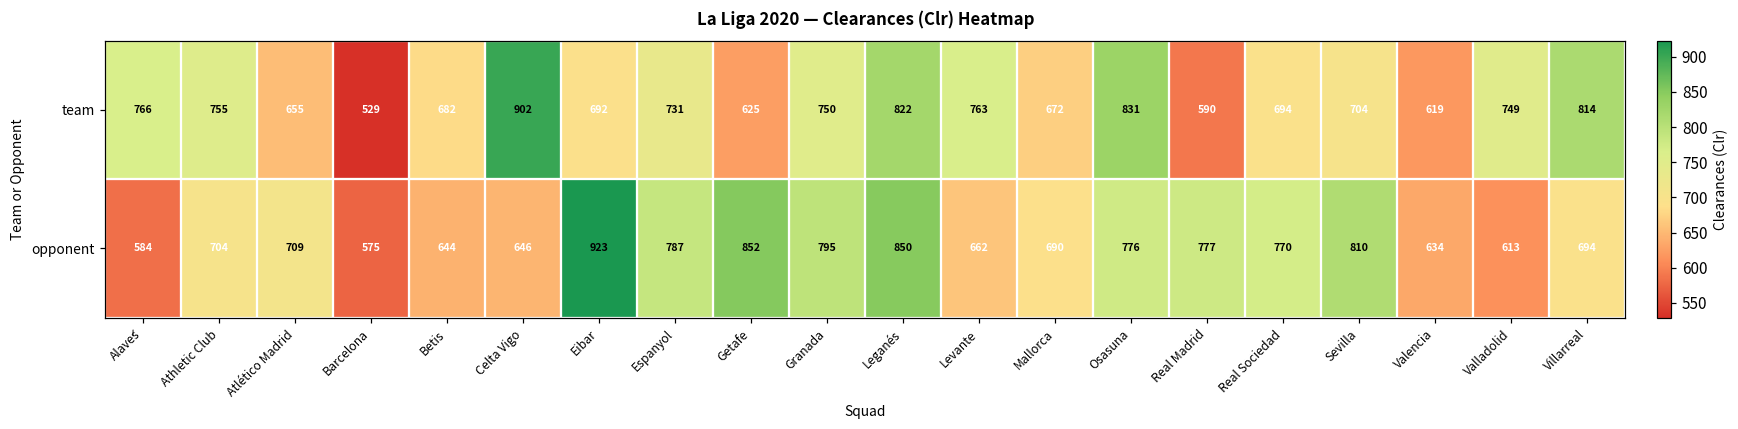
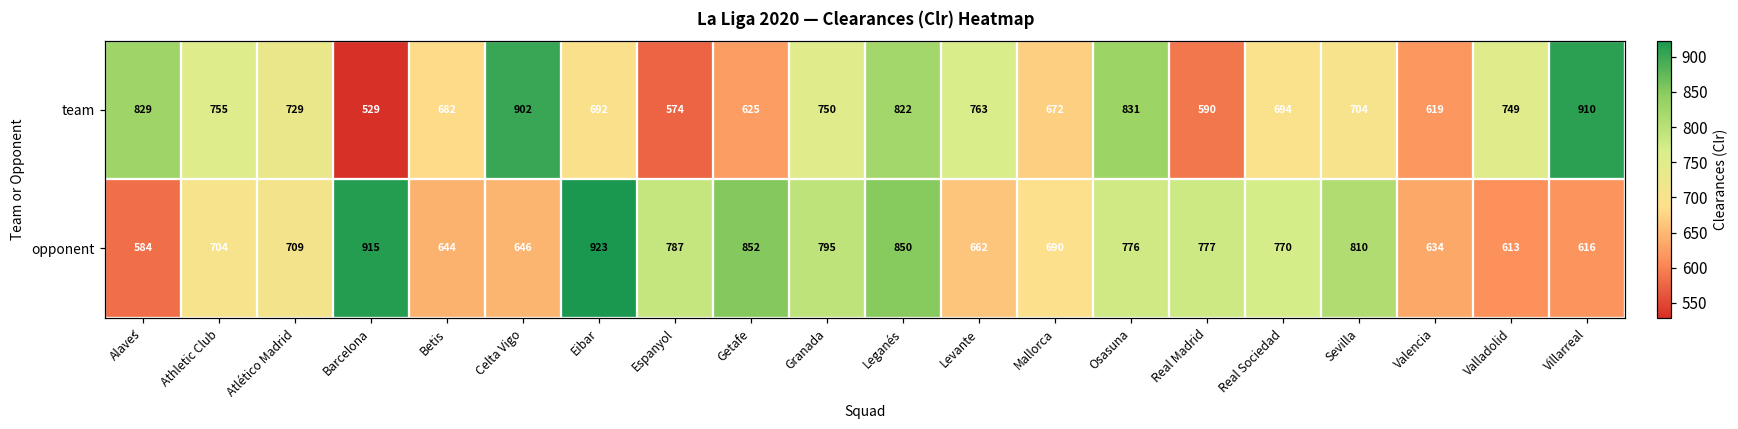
team, Alavés: 766 -> 829
team, Atlético Madrid: 655 -> 729
team, Espanyol: 731 -> 574
team, Villarreal: 814 -> 910
opponent, Barcelona: 575 -> 915
opponent, Villarreal: 694 -> 616
